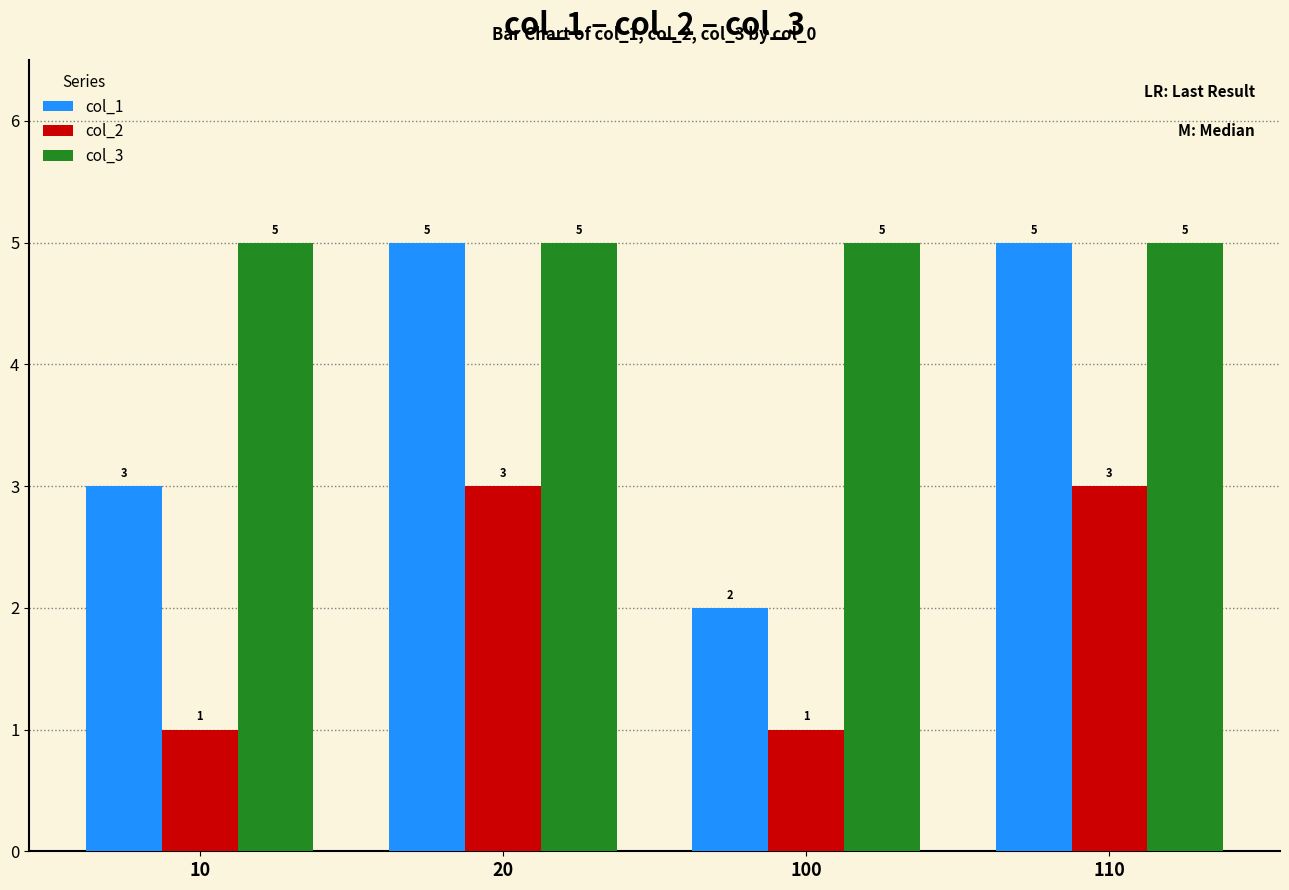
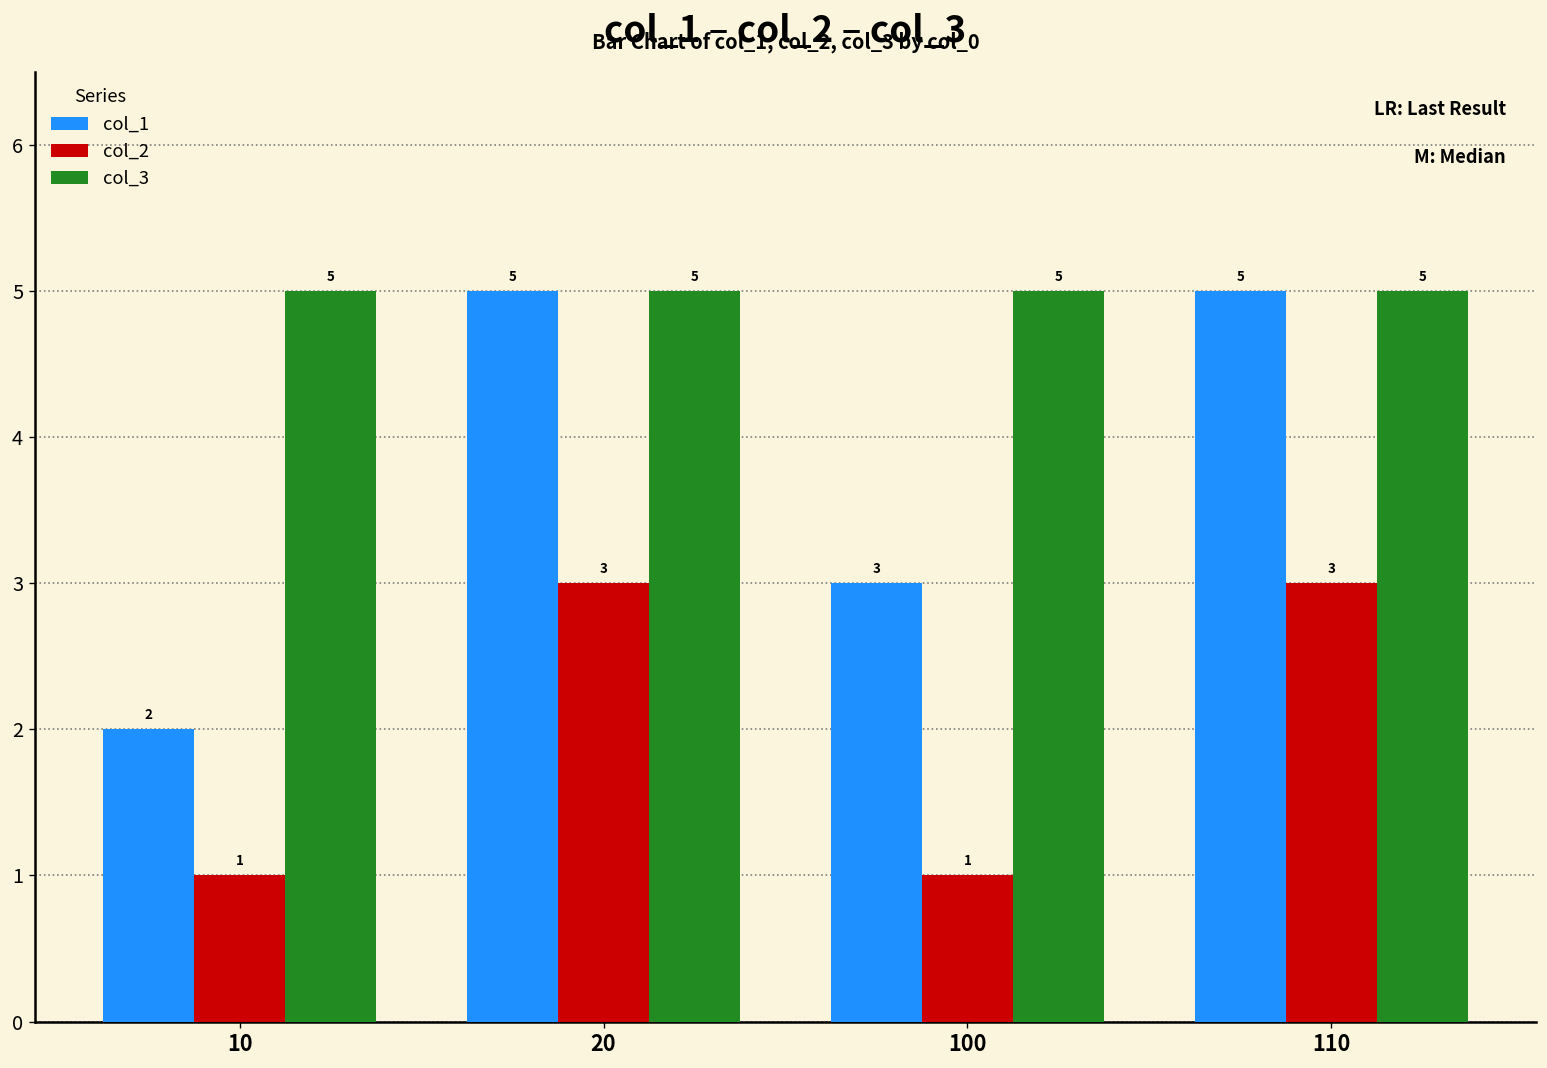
col_1, 10: 3 -> 2
col_1, 100: 2 -> 3
